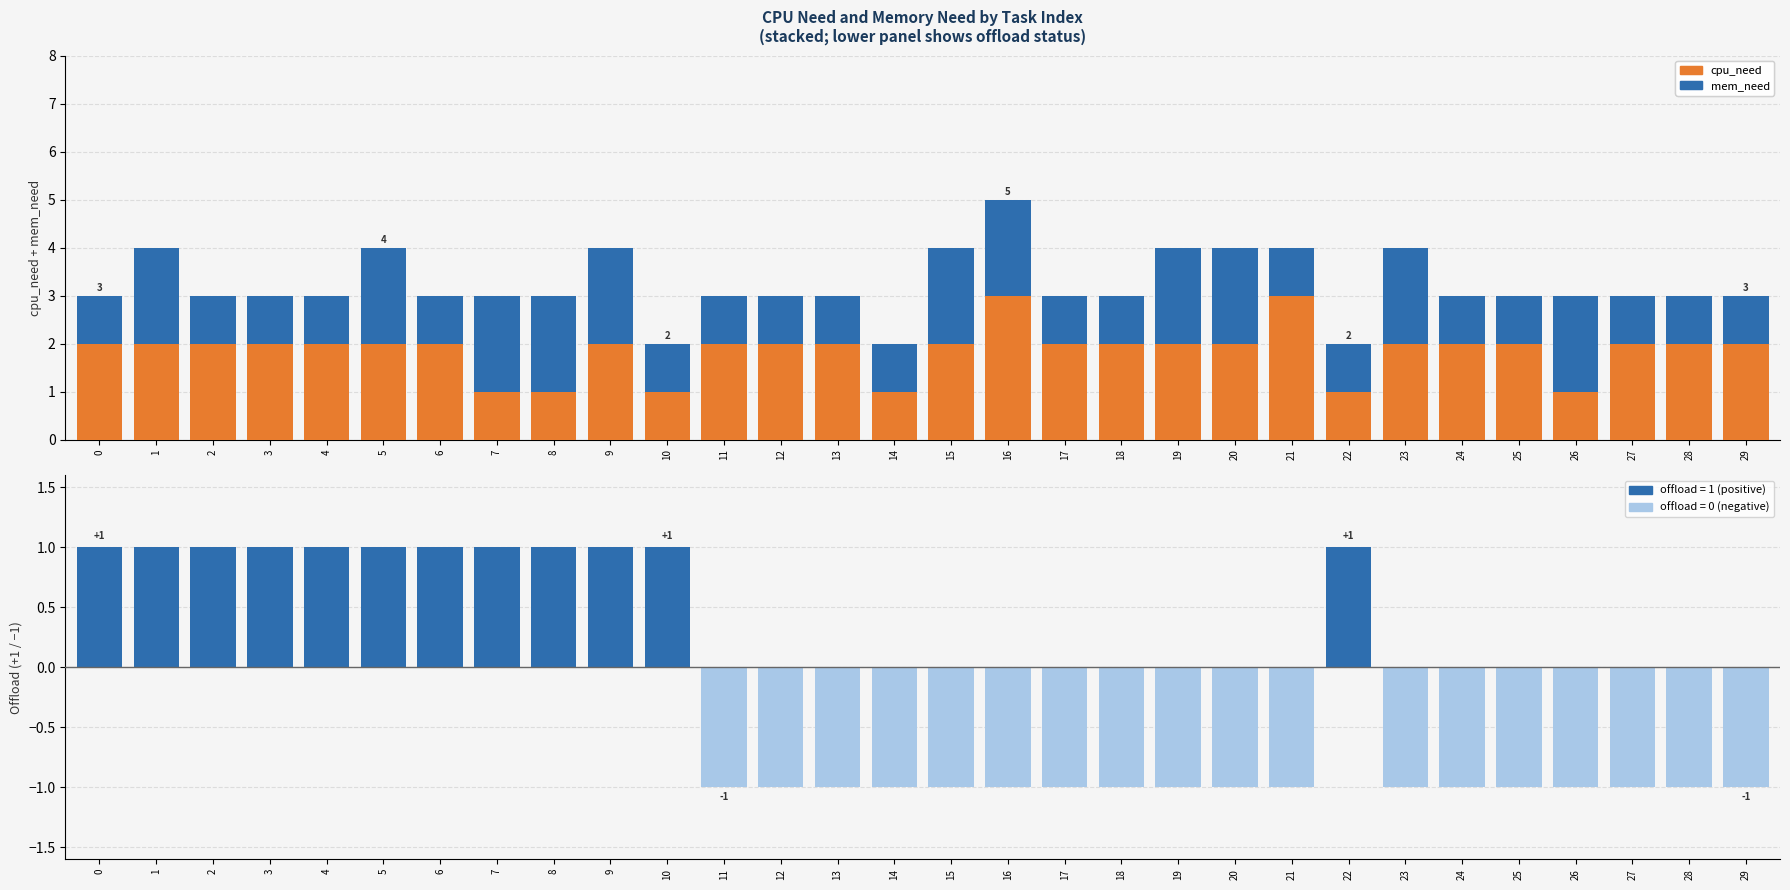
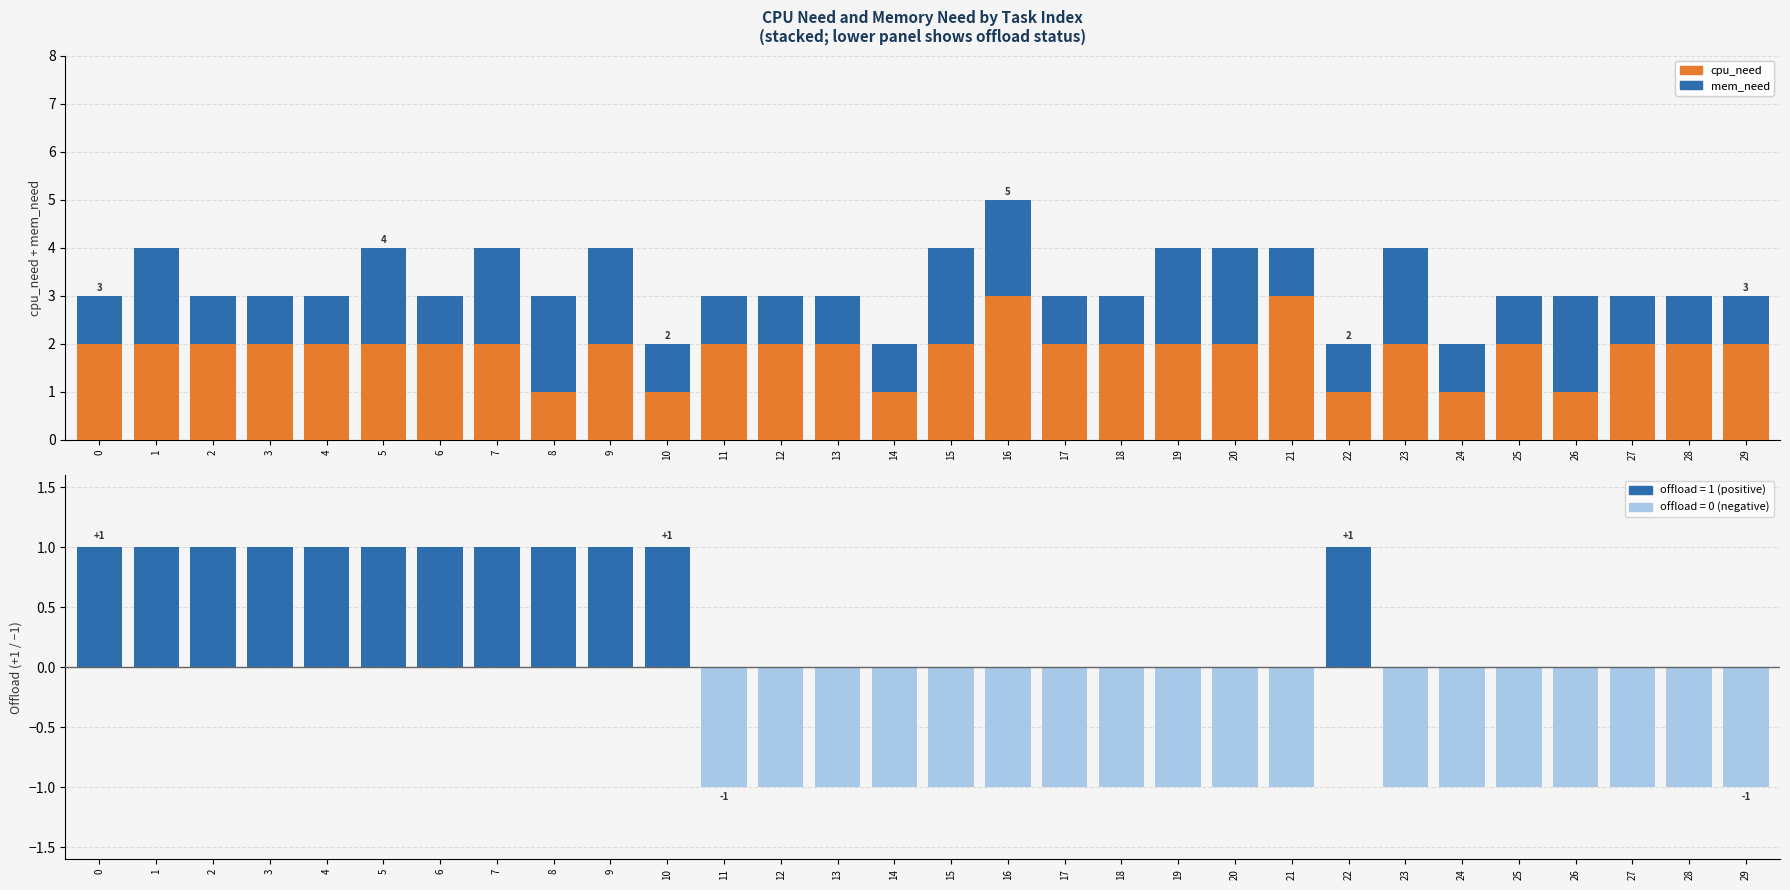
CPU Need and Memory Need by Task Index (stacked; lower panel shows offload status), cpu_need, 7: 1 -> 2
CPU Need and Memory Need by Task Index (stacked; lower panel shows offload status), cpu_need, 24: 2 -> 1
